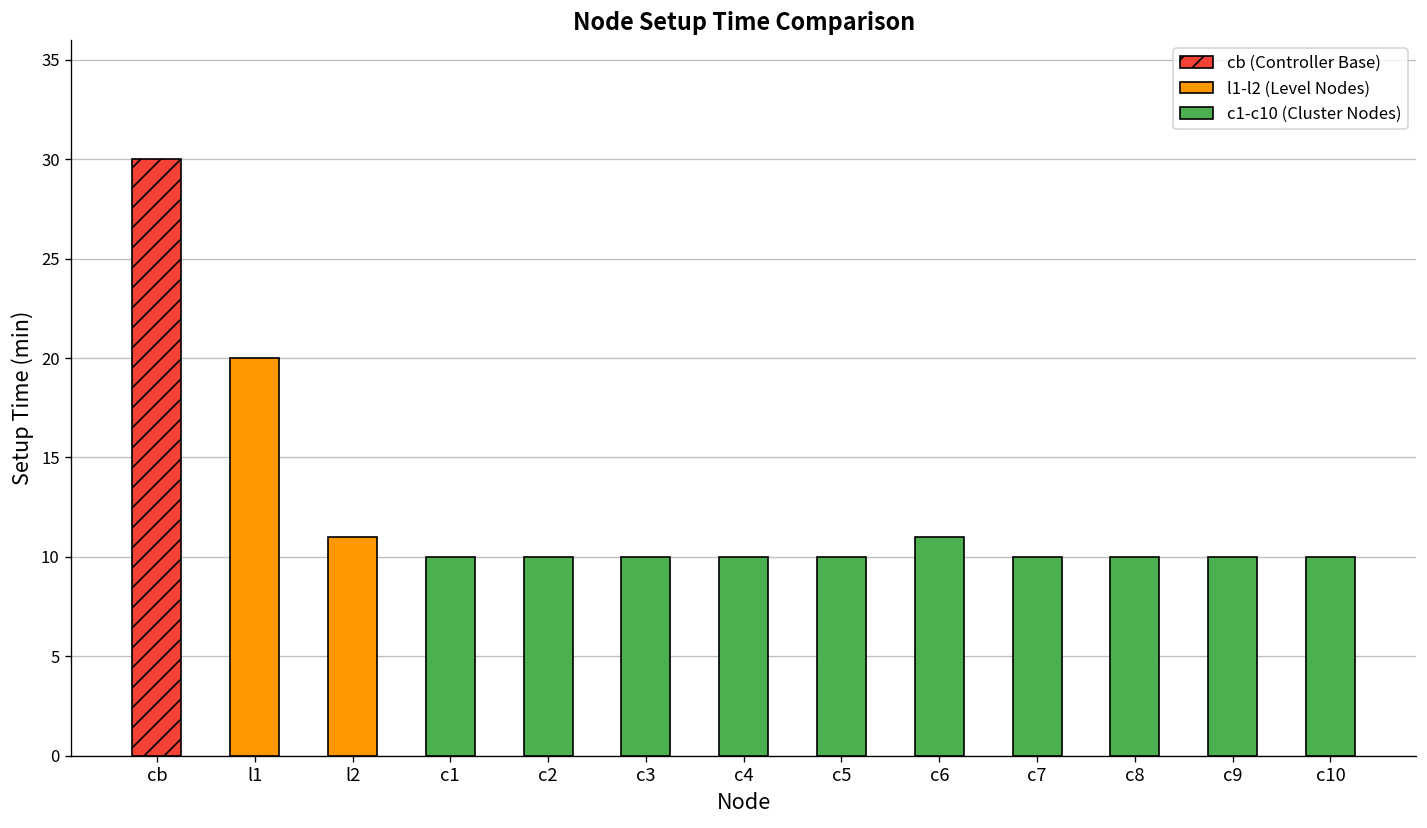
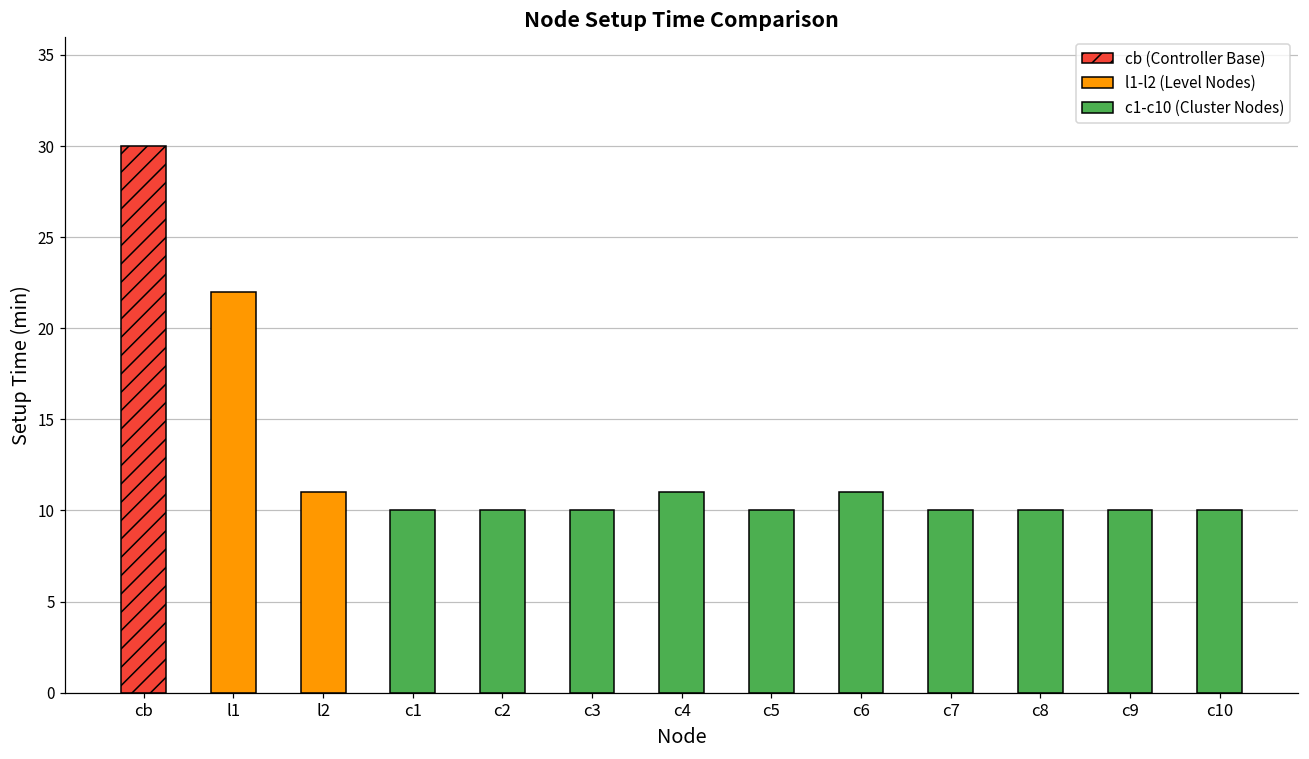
l1-l2 (Level Nodes), l1: 20 -> 22
c1-c10 (Cluster Nodes), c4: 10 -> 11
